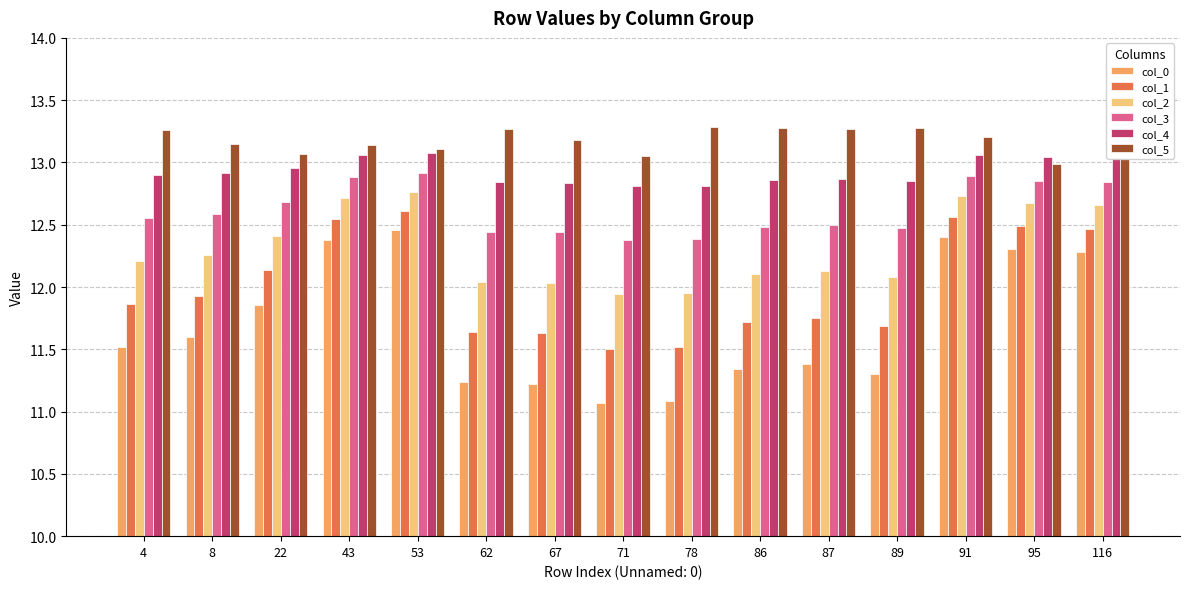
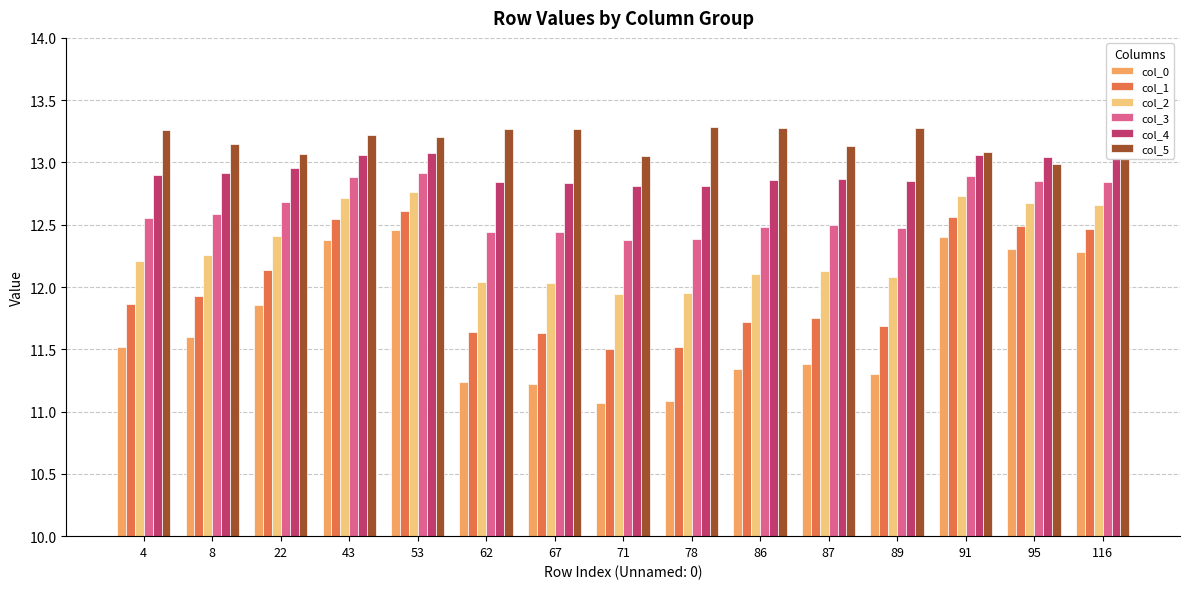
col_5, 43: 13.14 -> 13.22
col_5, 53: 13.11 -> 13.21
col_5, 67: 13.18 -> 13.27
col_5, 87: 13.27 -> 13.13
col_5, 91: 13.21 -> 13.09
